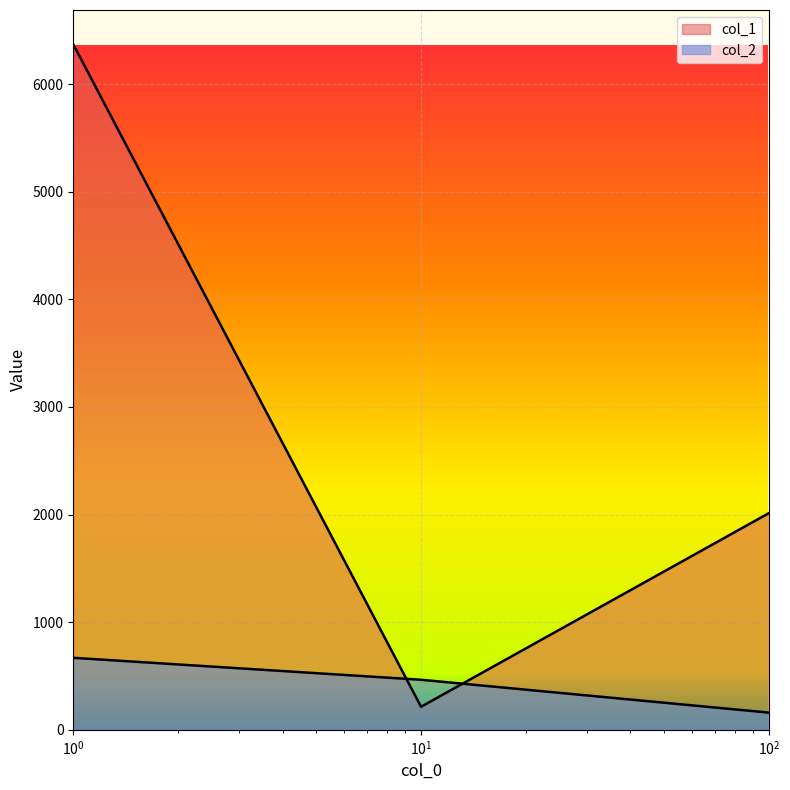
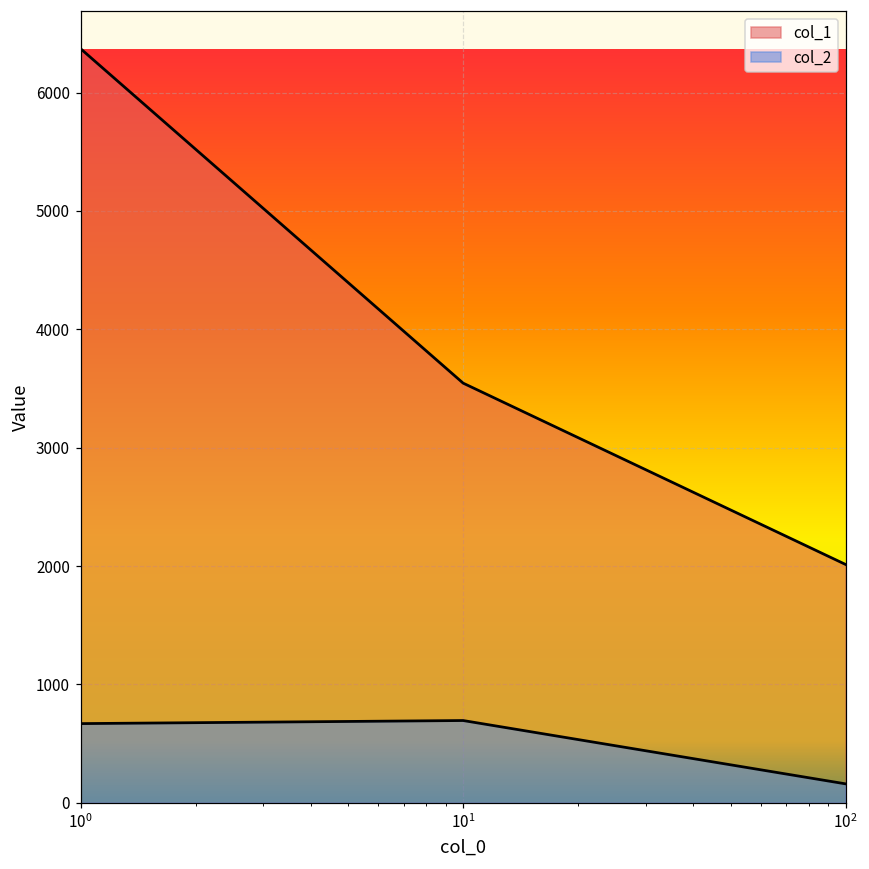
col_1, 10^1: 210 -> 3550
col_2, 10^1: 470 -> 700
